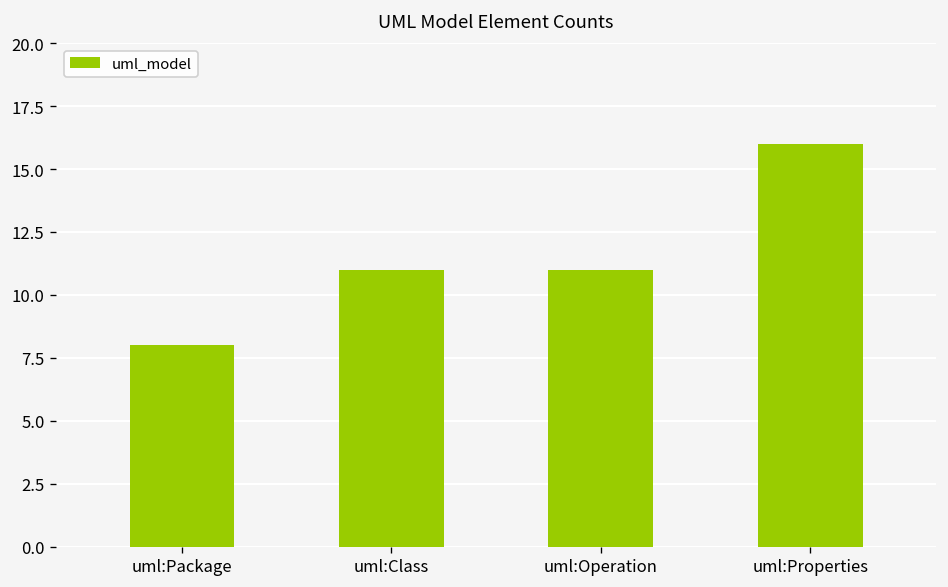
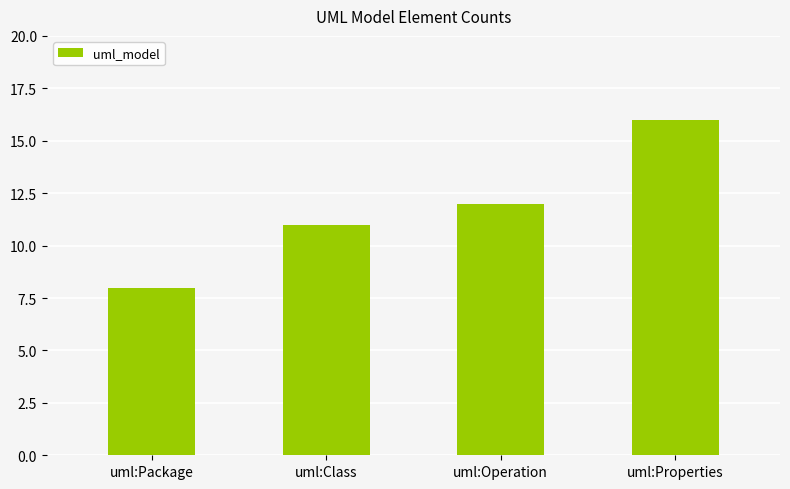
uml:Operation: 11 -> 12
